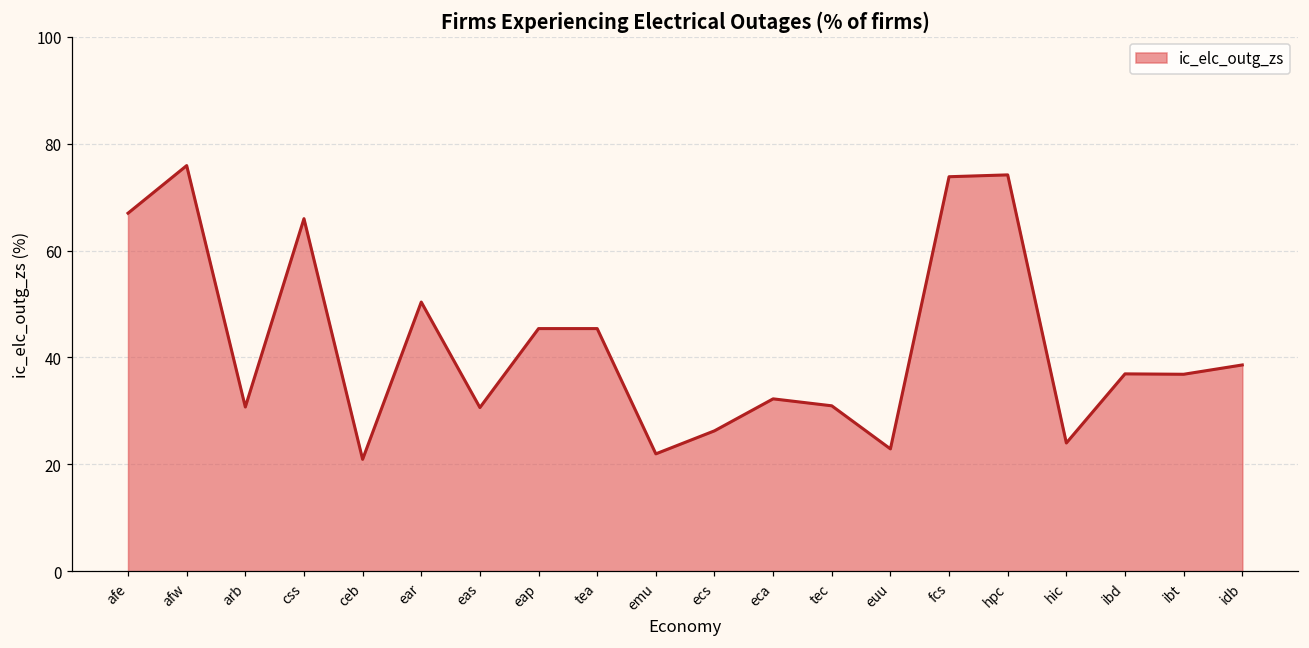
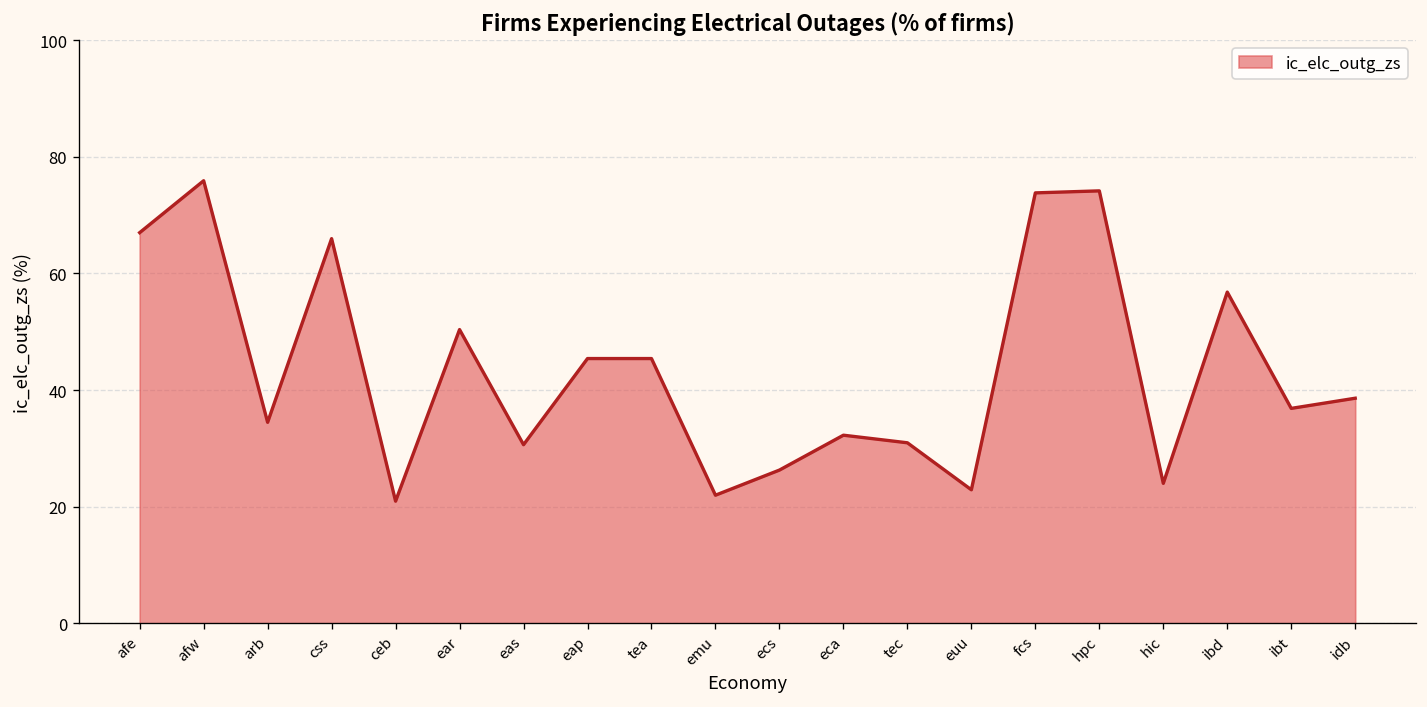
arb: 31 -> 34
ibd: 37 -> 57
